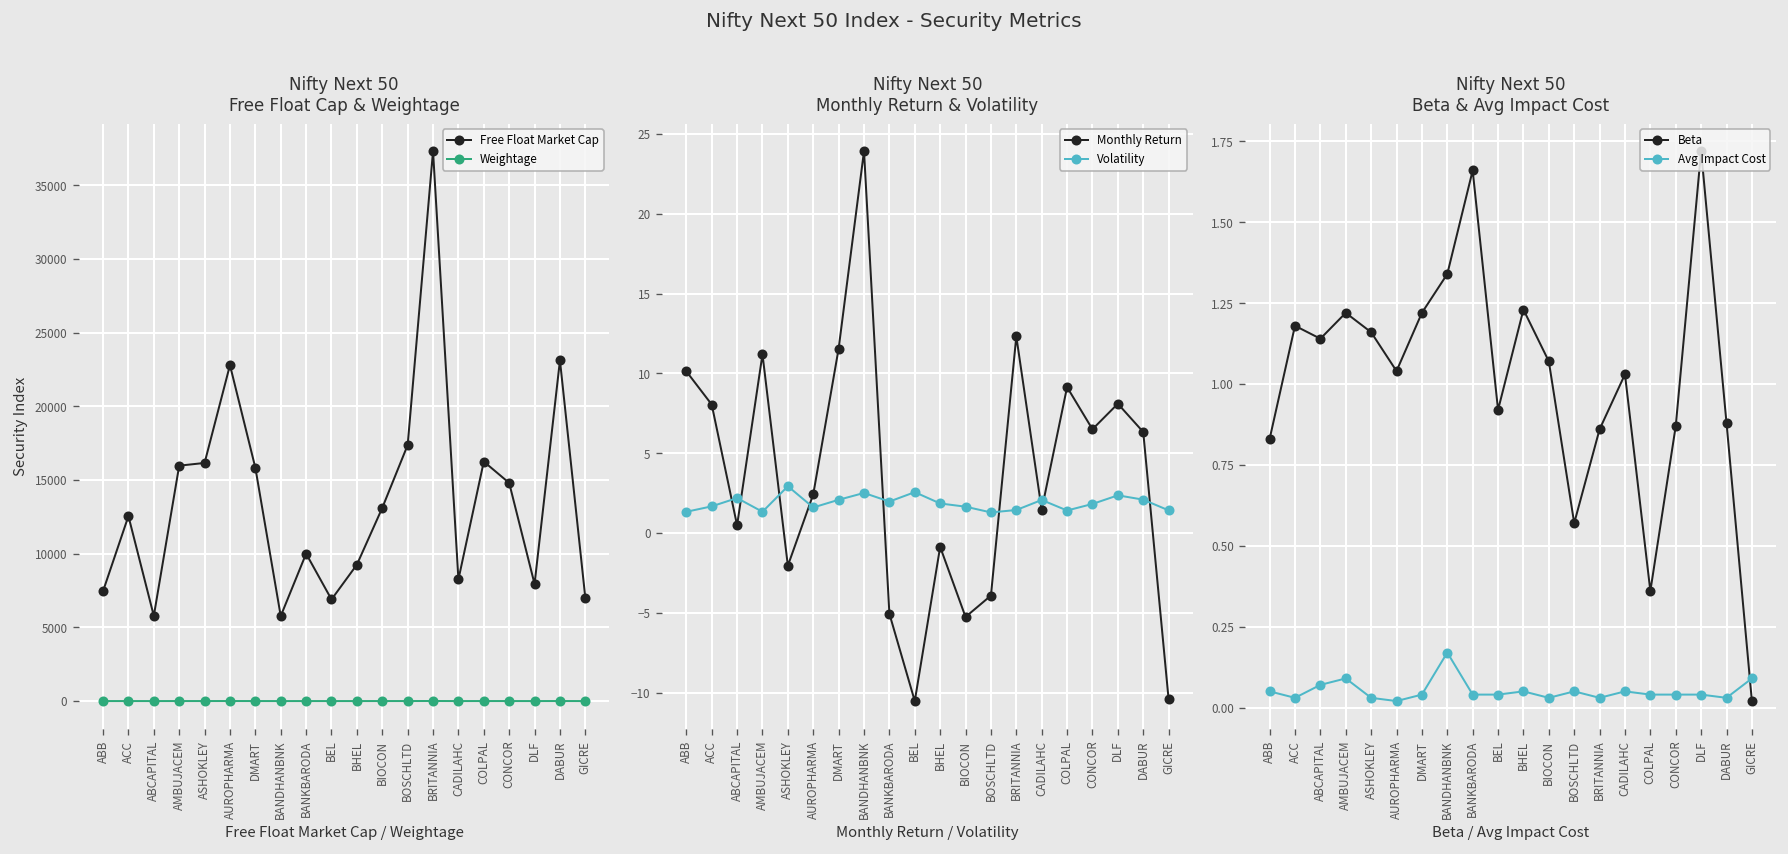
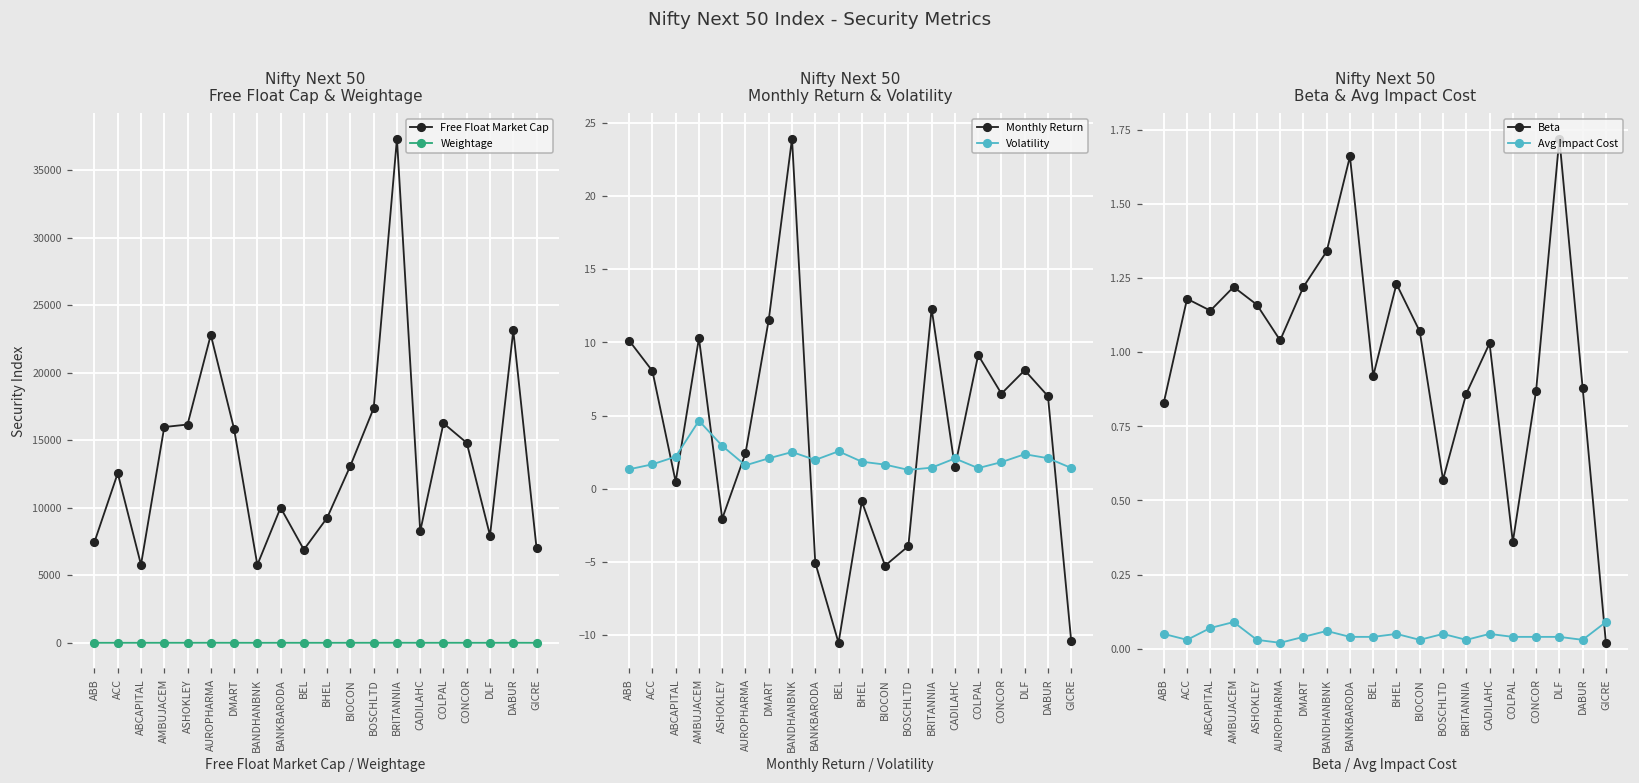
Nifty Next 50 Monthly Return & Volatility, Monthly Return, AMBUJACEM: 11.2 -> 10.3
Nifty Next 50 Monthly Return & Volatility, Volatility, AMBUJACEM: 1.3 -> 4.7
Nifty Next 50 Beta & Avg Impact Cost, Avg Impact Cost, BANDHANBNK: 0.17 -> 0.06
